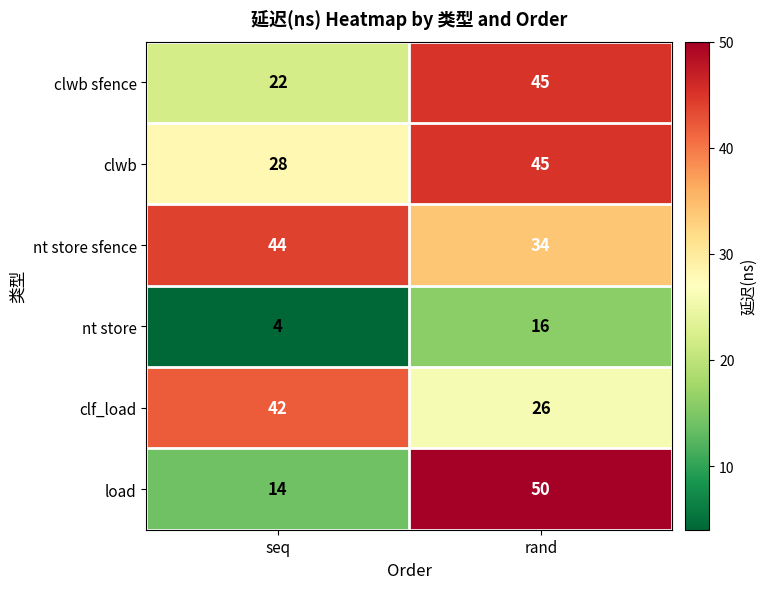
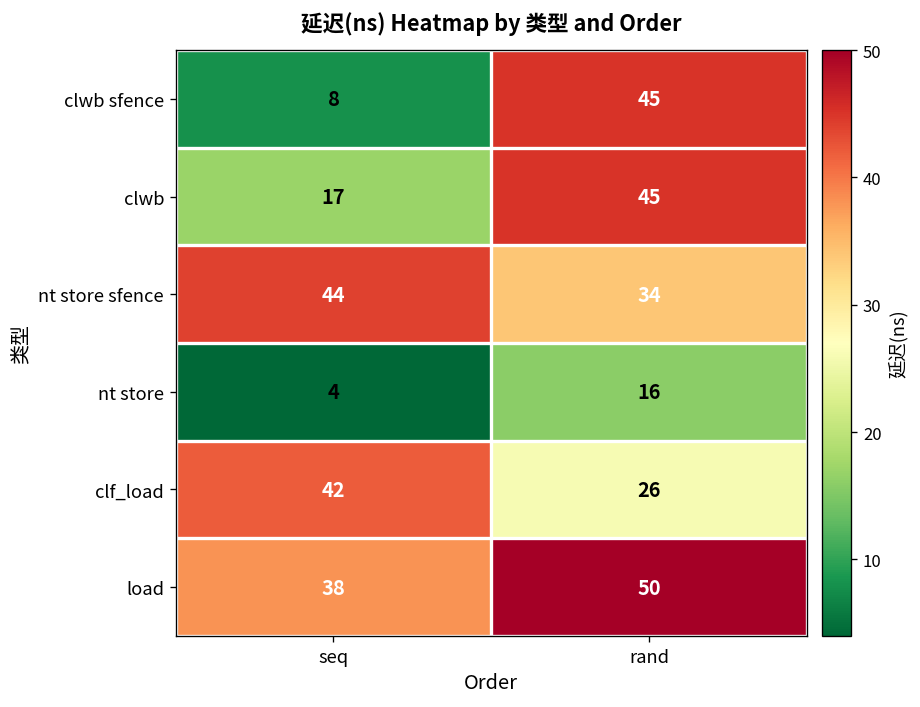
clwb sfence, seq: 22 -> 8
clwb, seq: 28 -> 17
load, seq: 14 -> 38
